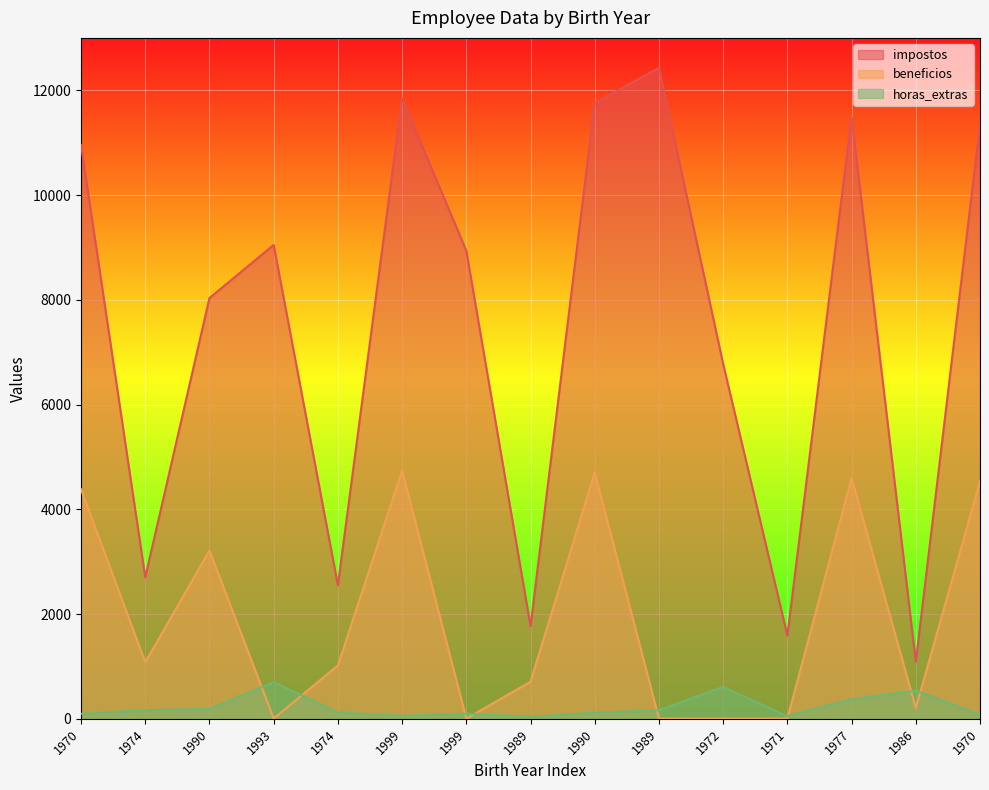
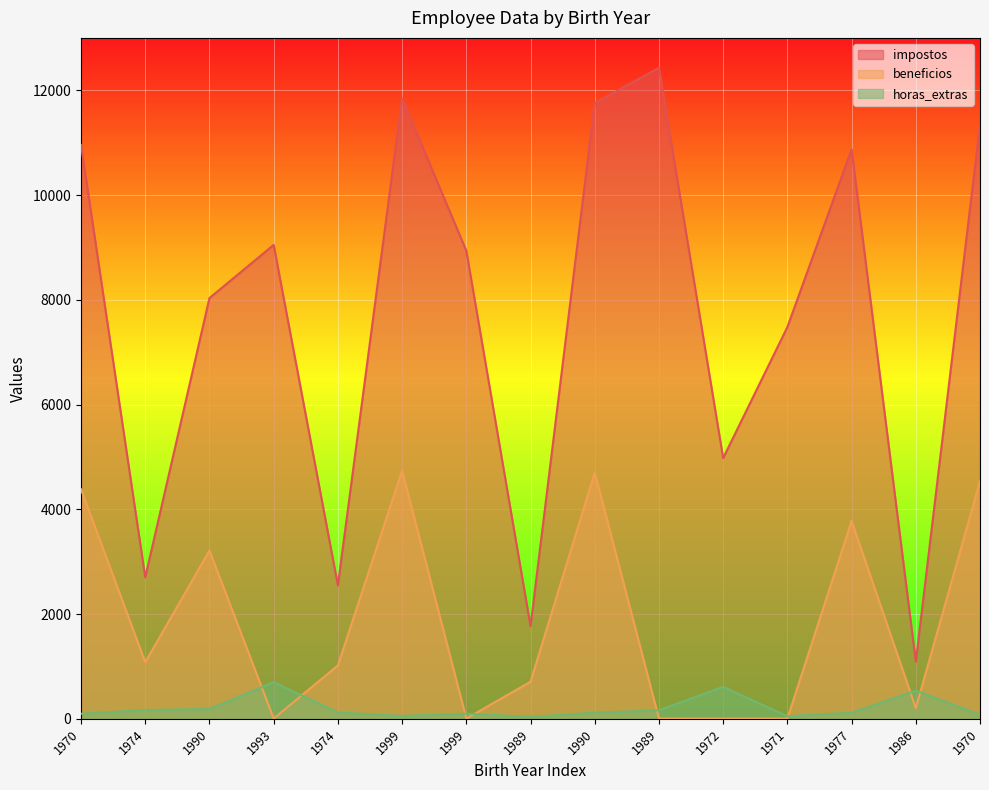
impostos, 1972: 6800 -> 5000
impostos, 1971: 1600 -> 7500
impostos, 1977: 11500 -> 10900
beneficios, 1977: 4600 -> 3800
horas_extras, 1977: 400 -> 100
